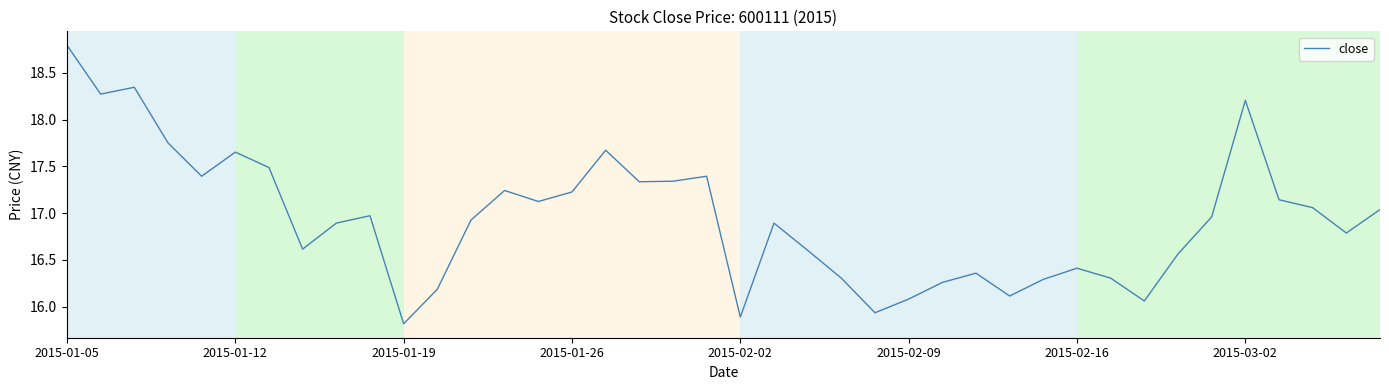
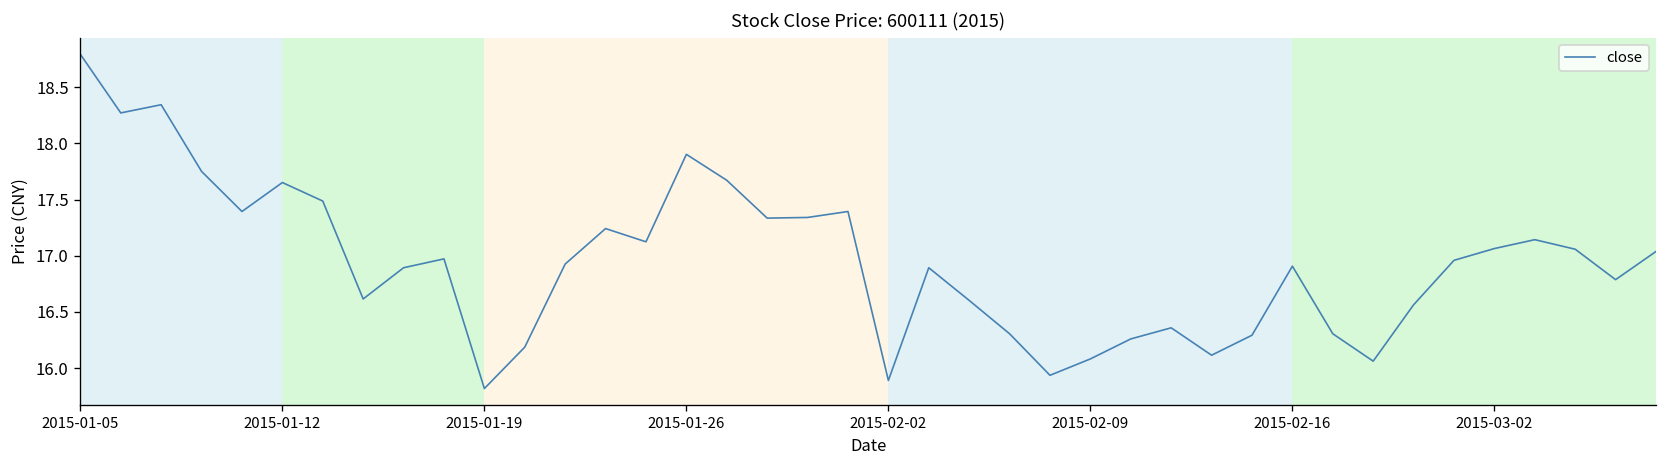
2015-01-26: 17.2 -> 17.9
2015-02-16: 16.4 -> 16.9
2015-03-02: 18.2 -> 17.1
